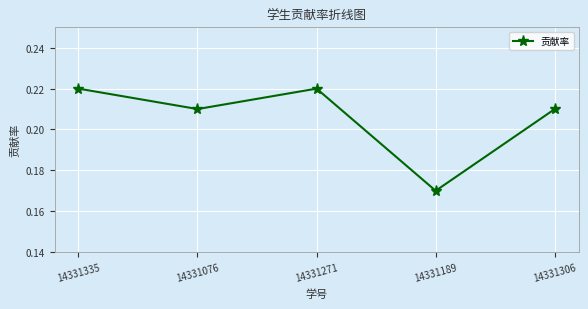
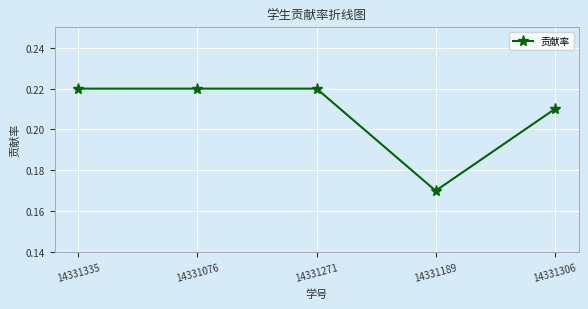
14331076: 0.21 -> 0.22
